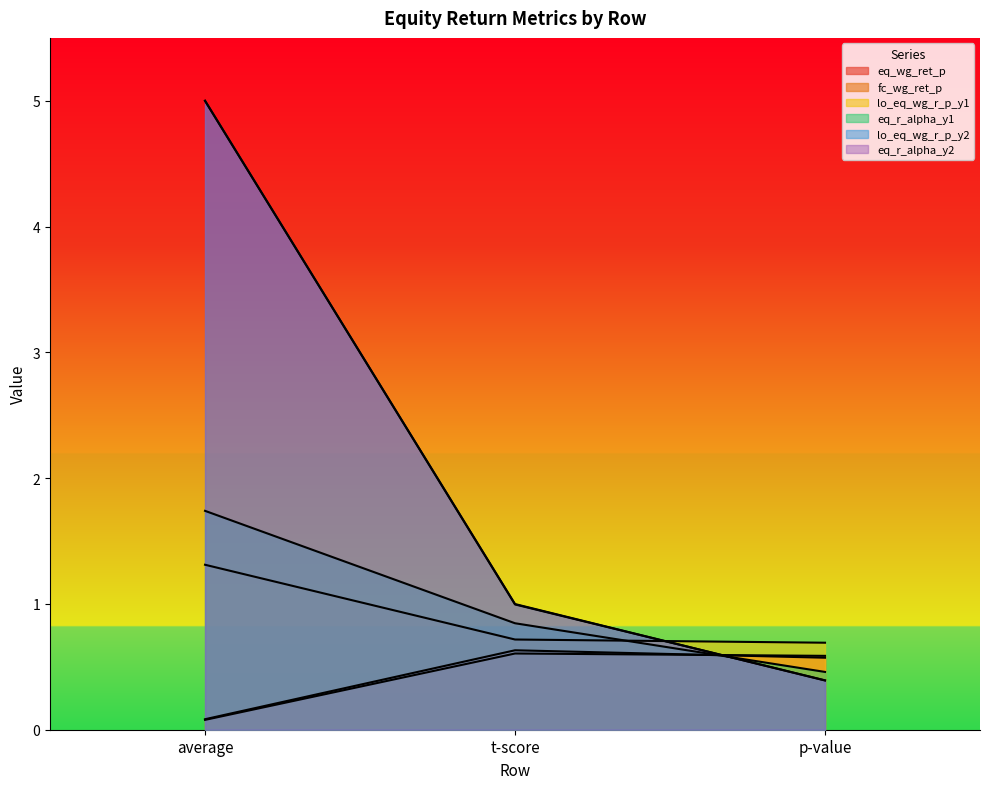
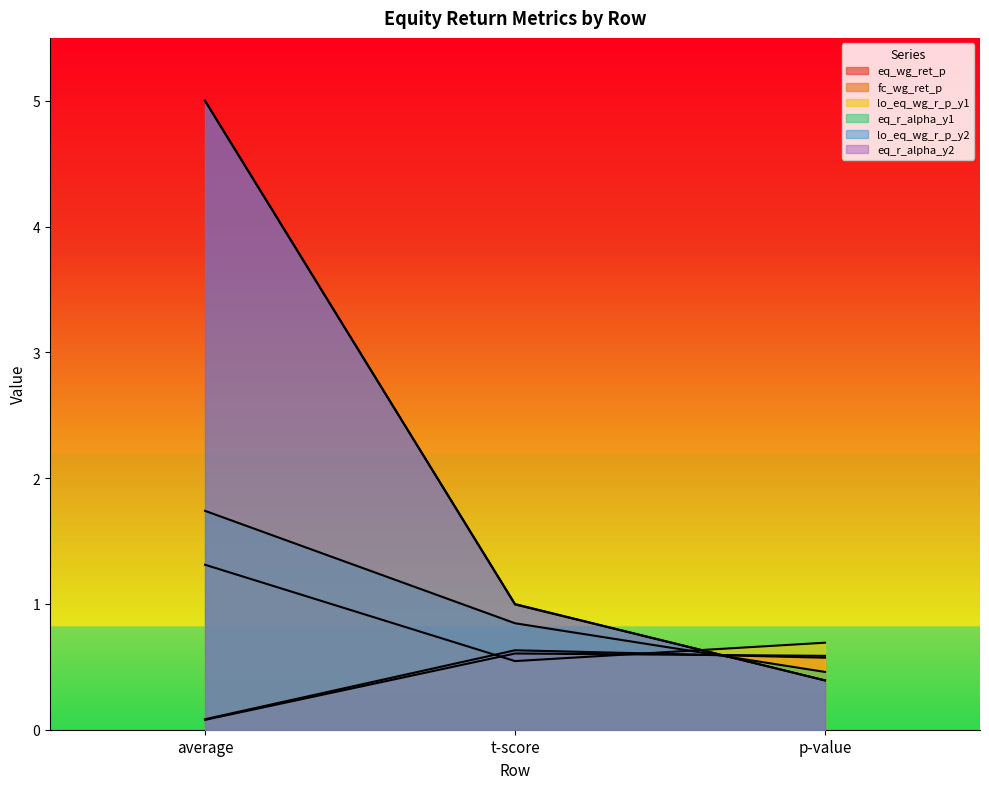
lo_eq_wg_r_p_y1, t-score: 0.72 -> 0.55
